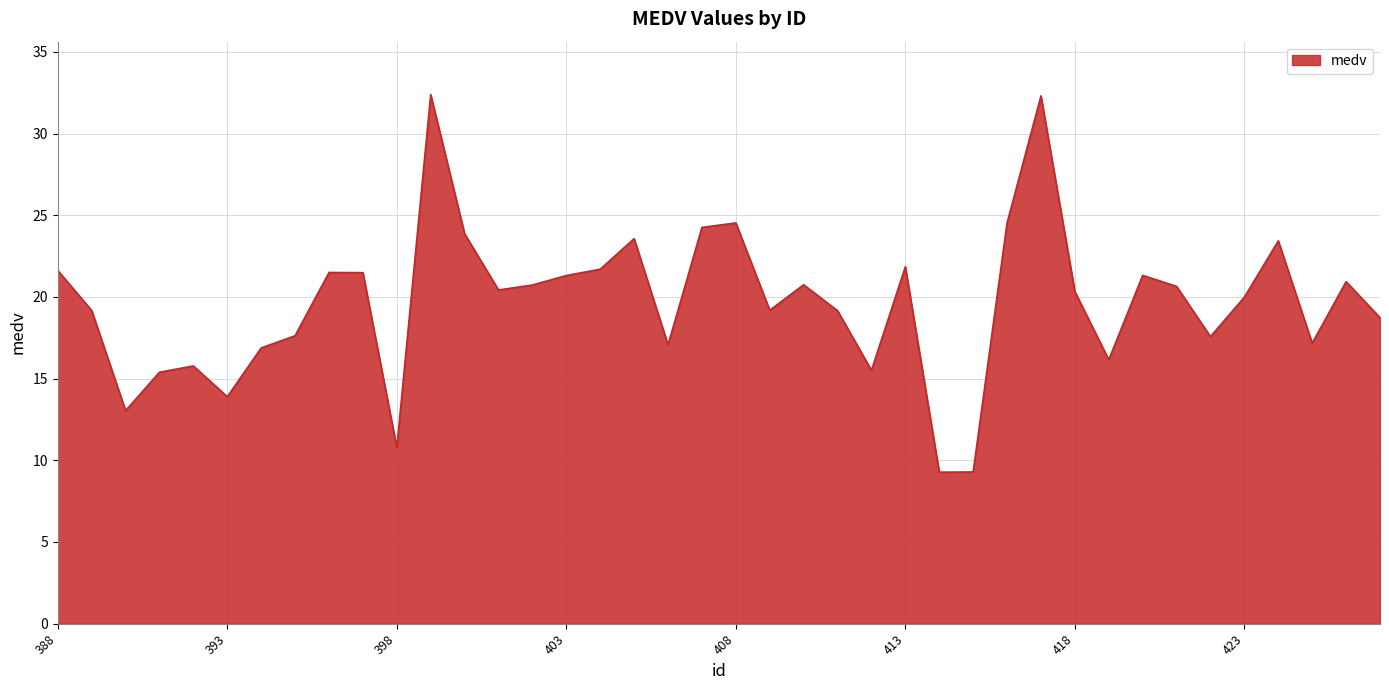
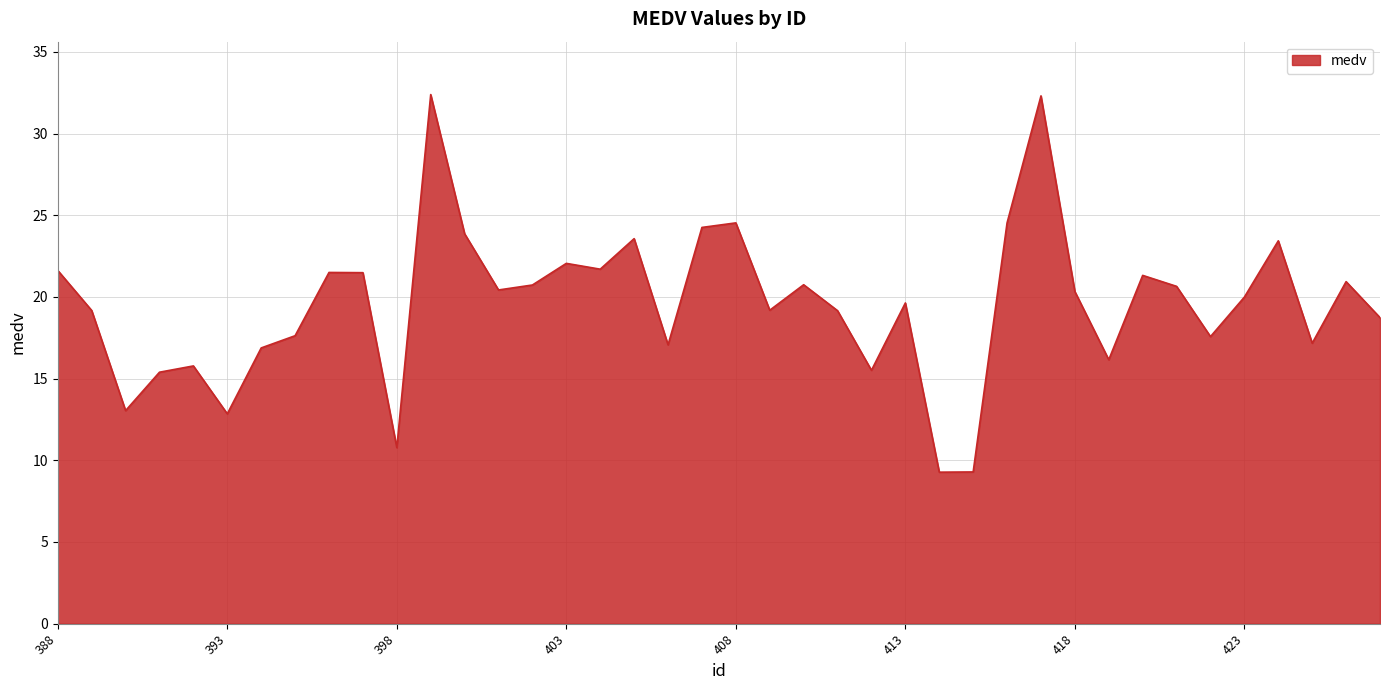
393: 13.9 -> 12.8
403: 21.3 -> 22.1
413: 21.8 -> 19.6
